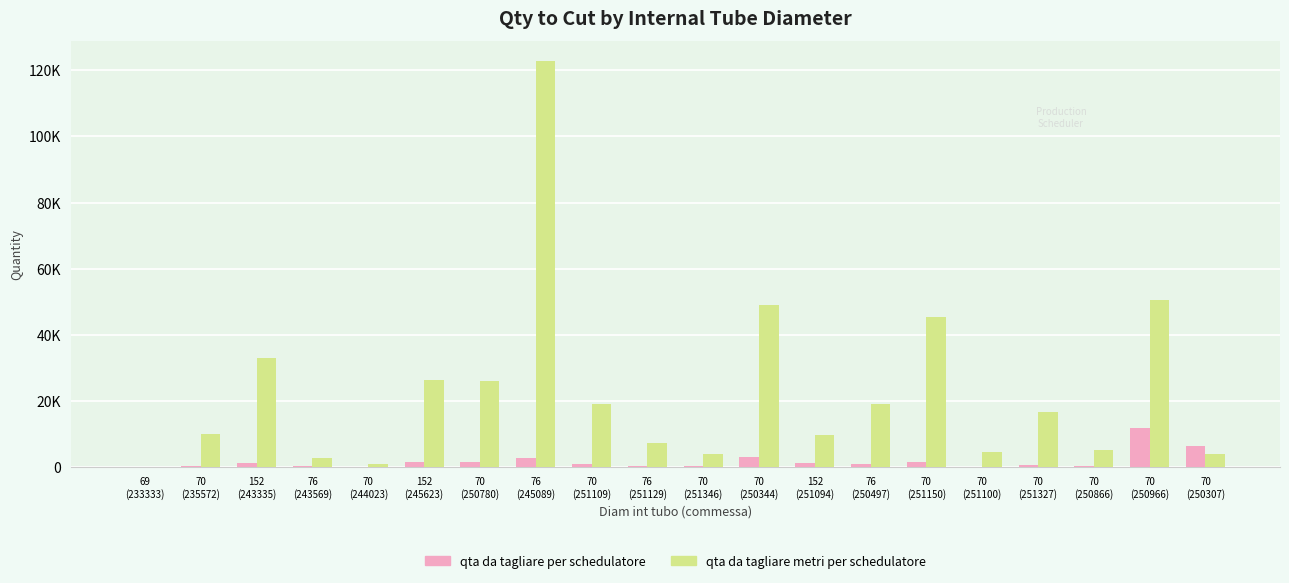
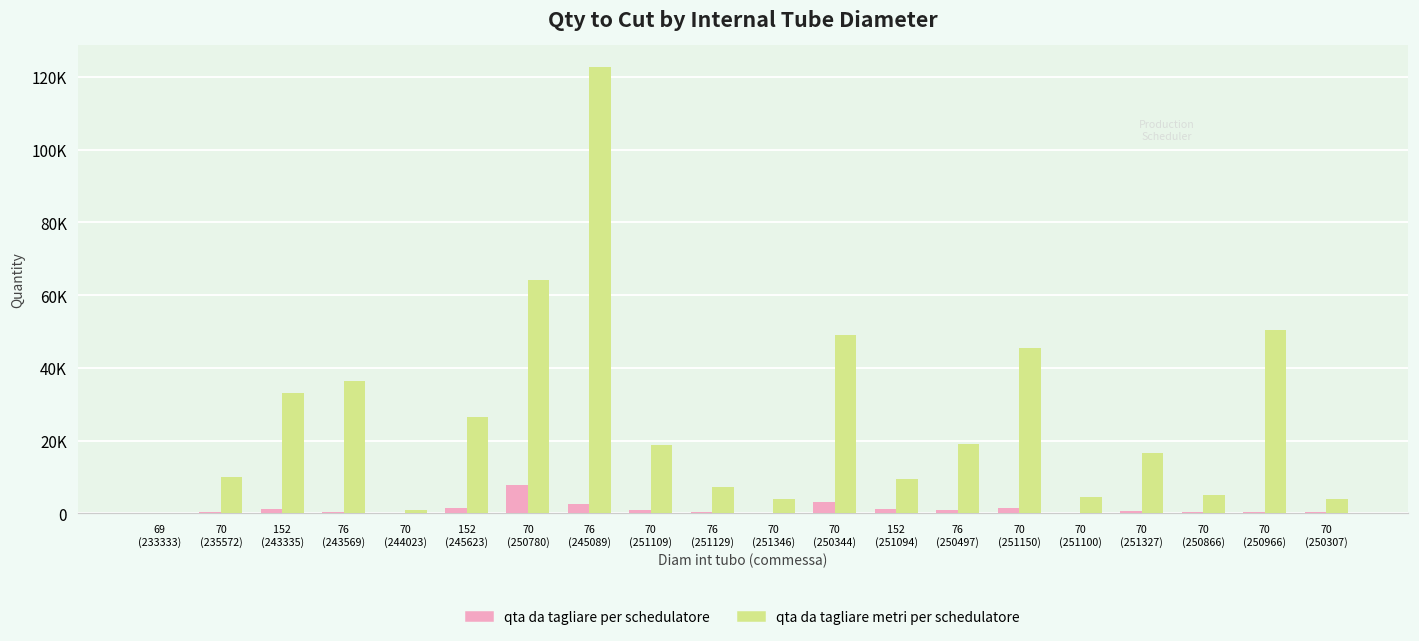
qta da tagliare metri per schedulatore, 76 (243569): 3000 -> 37000
qta da tagliare per schedulatore, 70 (250780): 2000 -> 8000
qta da tagliare metri per schedulatore, 70 (250780): 26000 -> 64000
qta da tagliare per schedulatore, 70 (250966): 12000 -> 1000
qta da tagliare per schedulatore, 70 (250307): 6000 -> 1000
